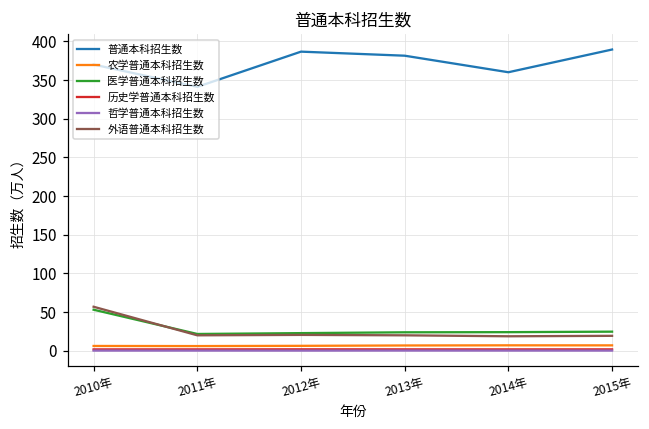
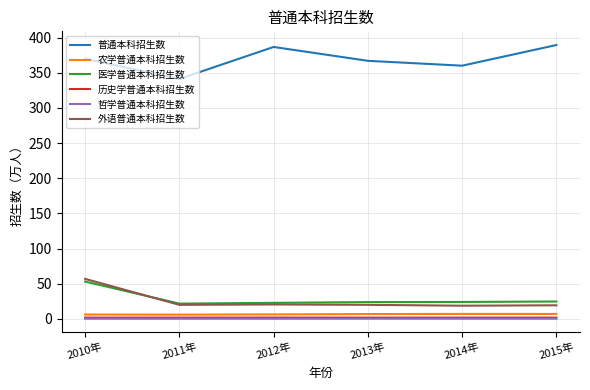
普通本科招生数, 2013年: 380 -> 370
